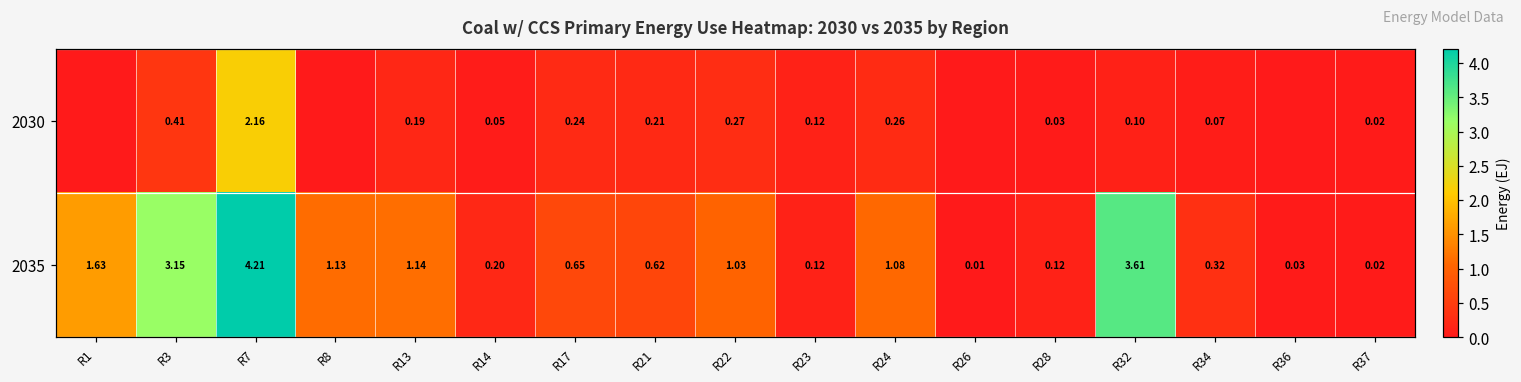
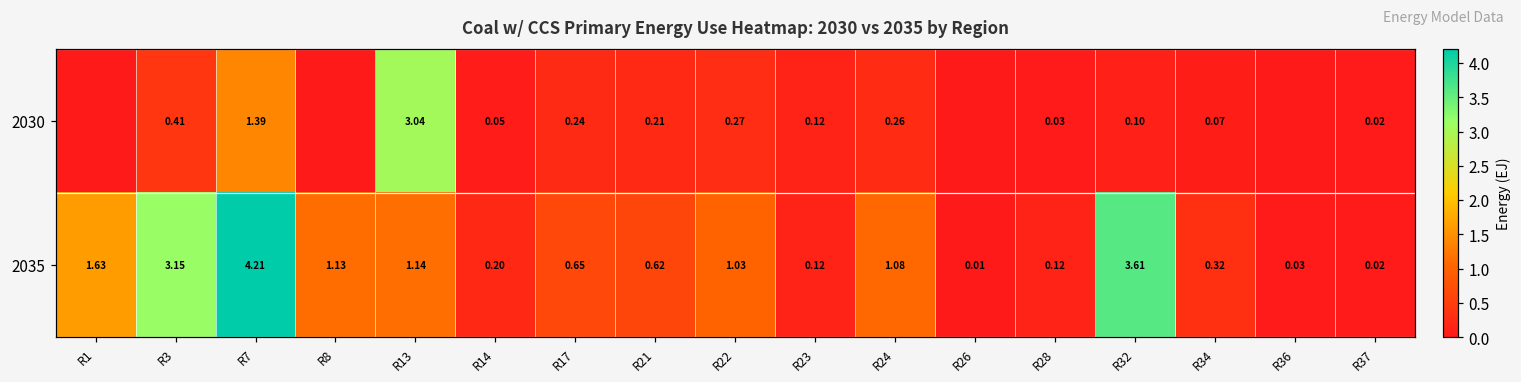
2030, R7: 2.16 -> 1.39
2030, R13: 0.19 -> 3.04
